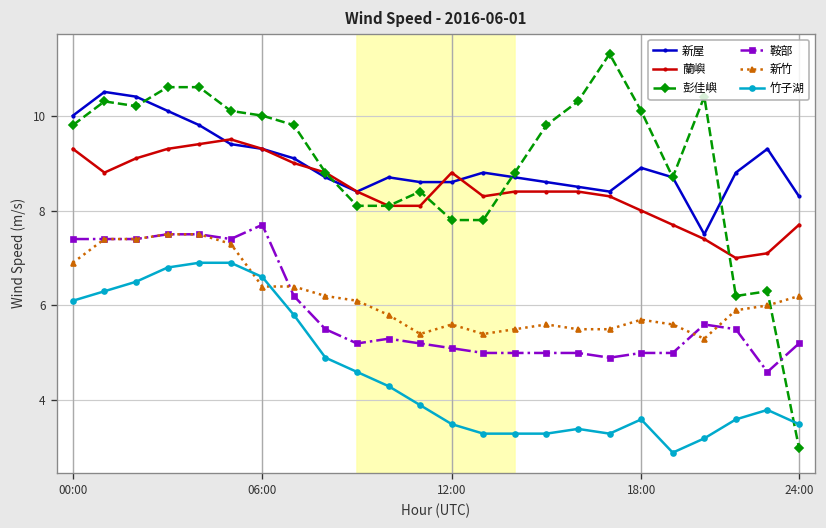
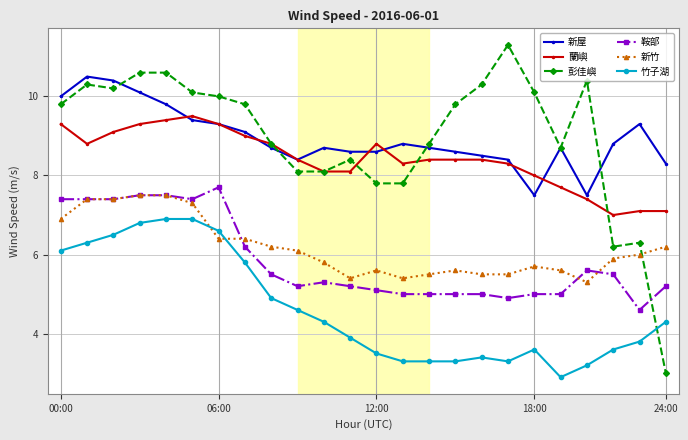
新屋, 18:00: 8.9 -> 7.5
蘭嶼, 24:00: 7.7 -> 7.1
竹子湖, 24:00: 3.5 -> 4.3
